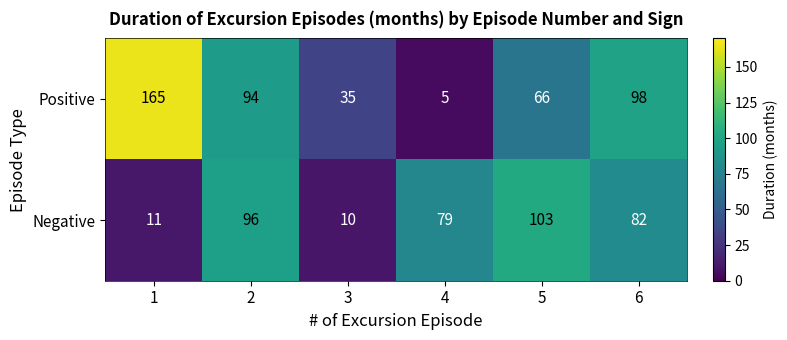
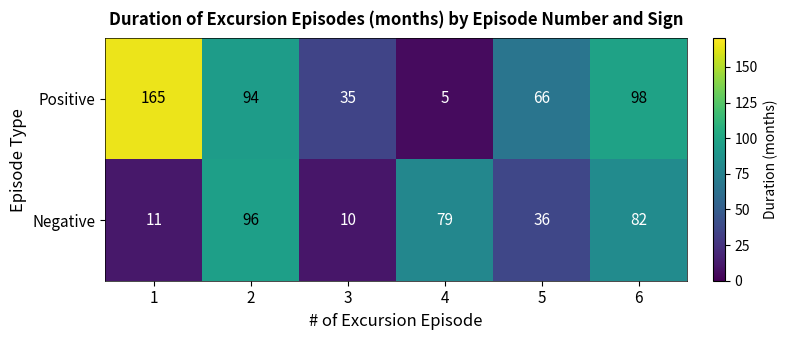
Negative, 5: 103 -> 36
